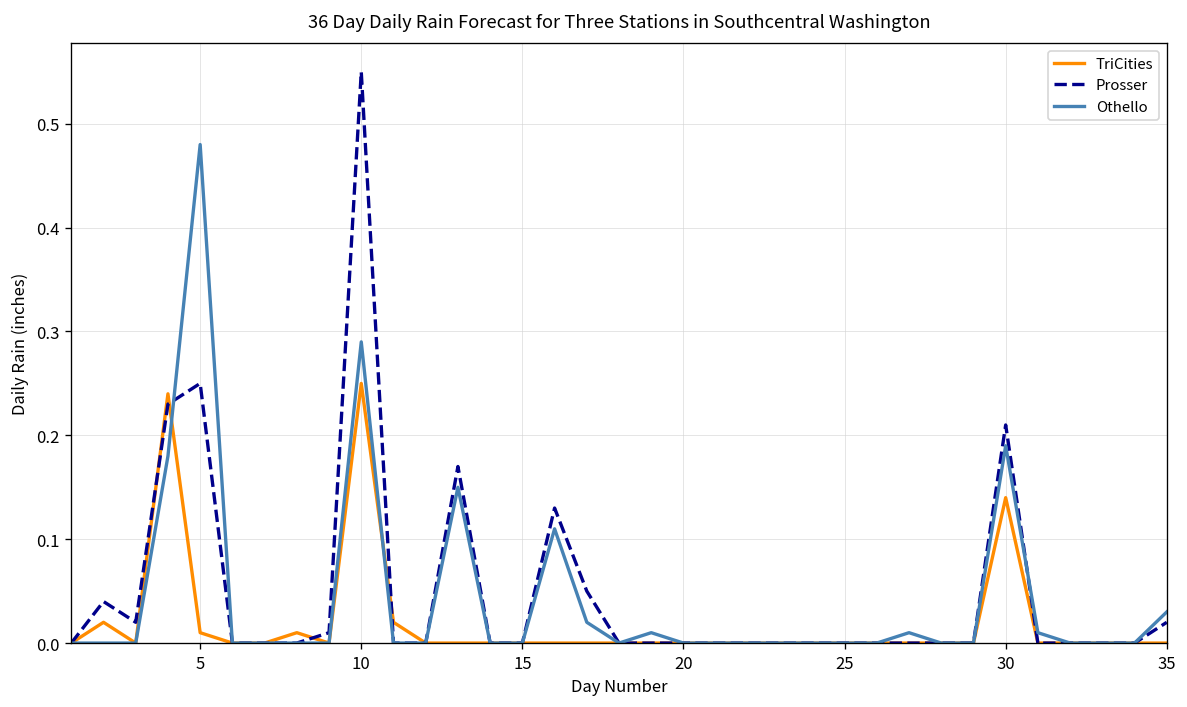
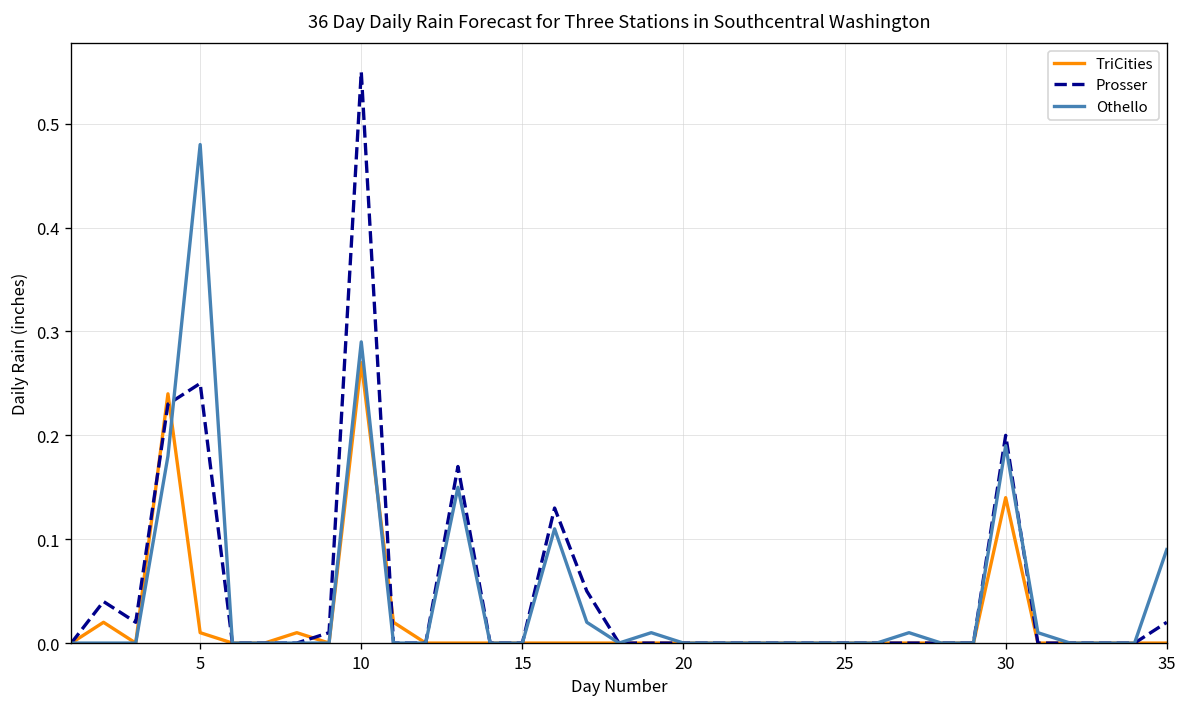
TriCities, 10: 0.25 -> 0.27
Prosser, 30: 0.21 -> 0.20
Othello, 35: 0.03 -> 0.09
